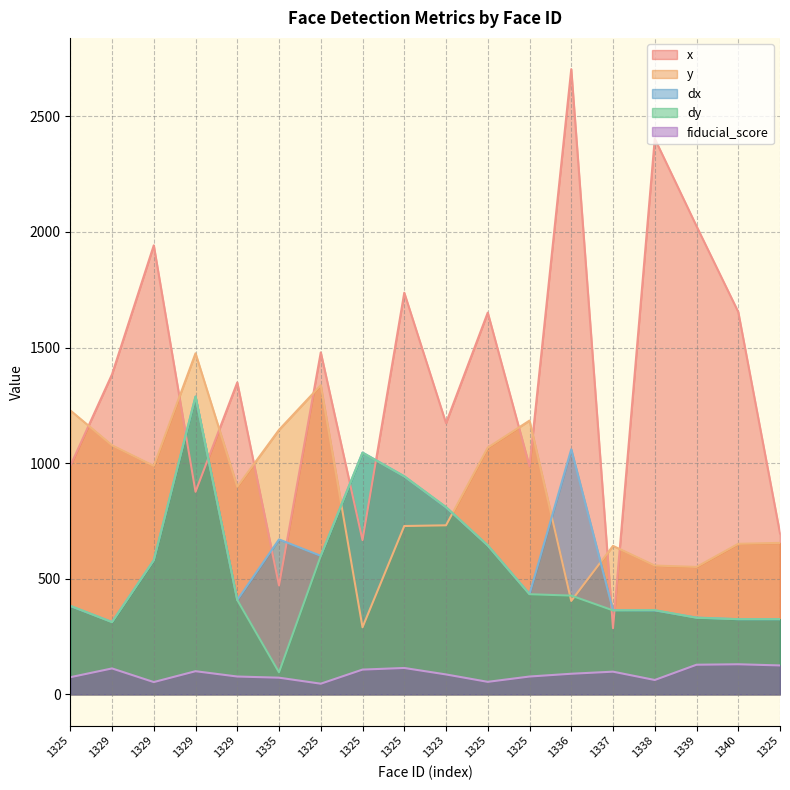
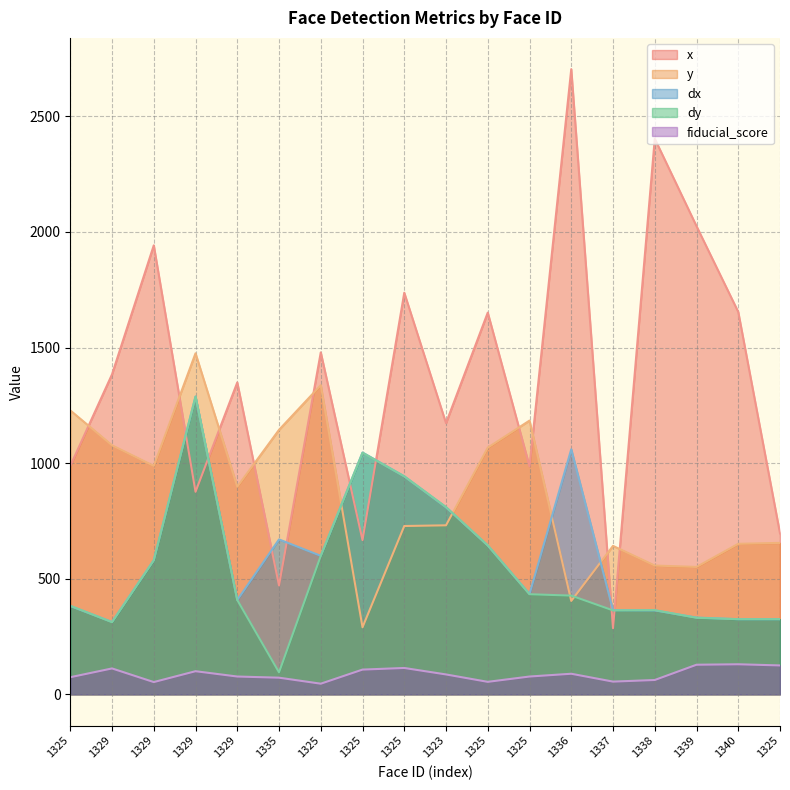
fiducial_score, 1337: 100 -> 60
